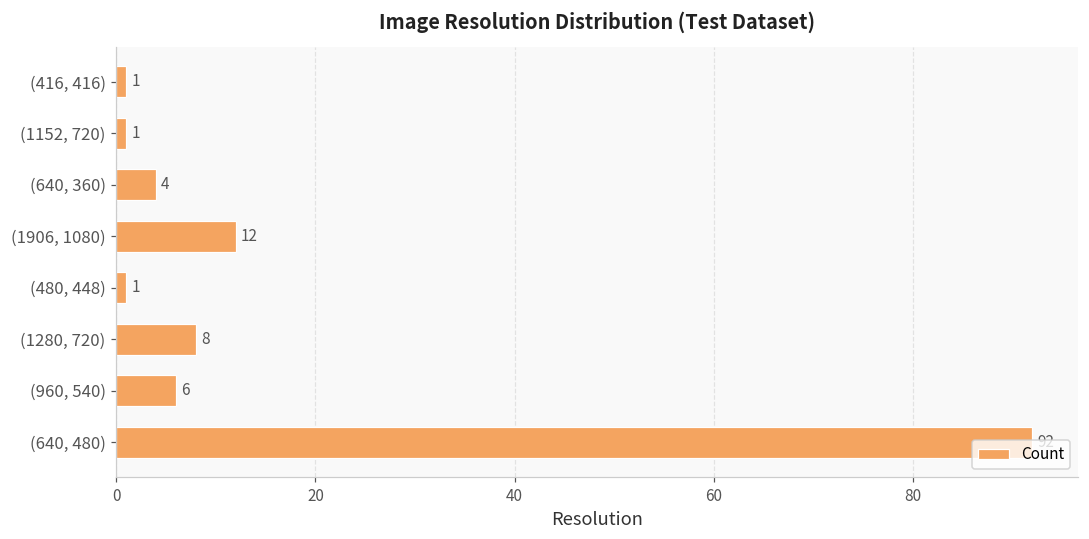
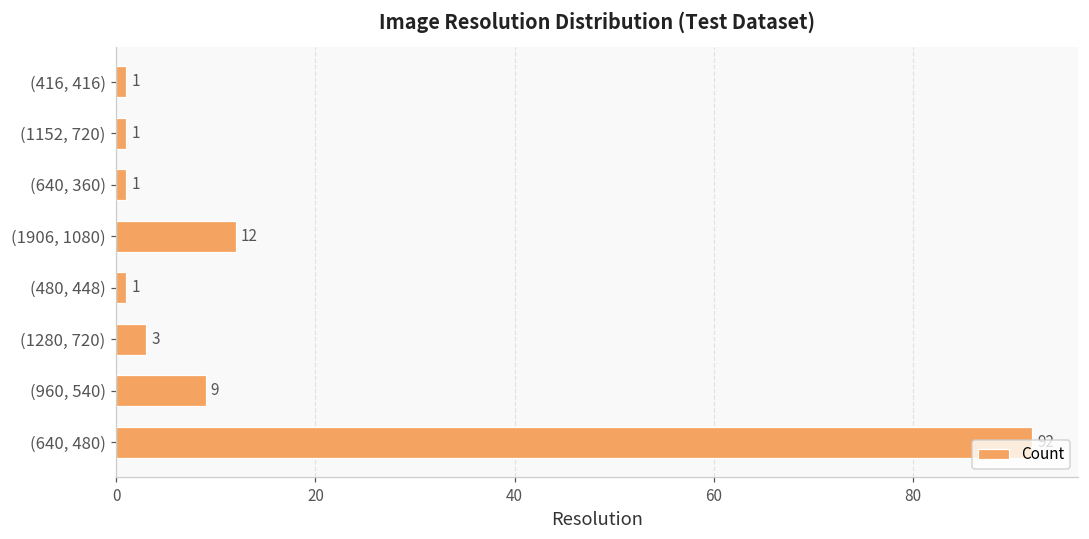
(640, 360): 4 -> 1
(1280, 720): 8 -> 3
(960, 540): 6 -> 9
